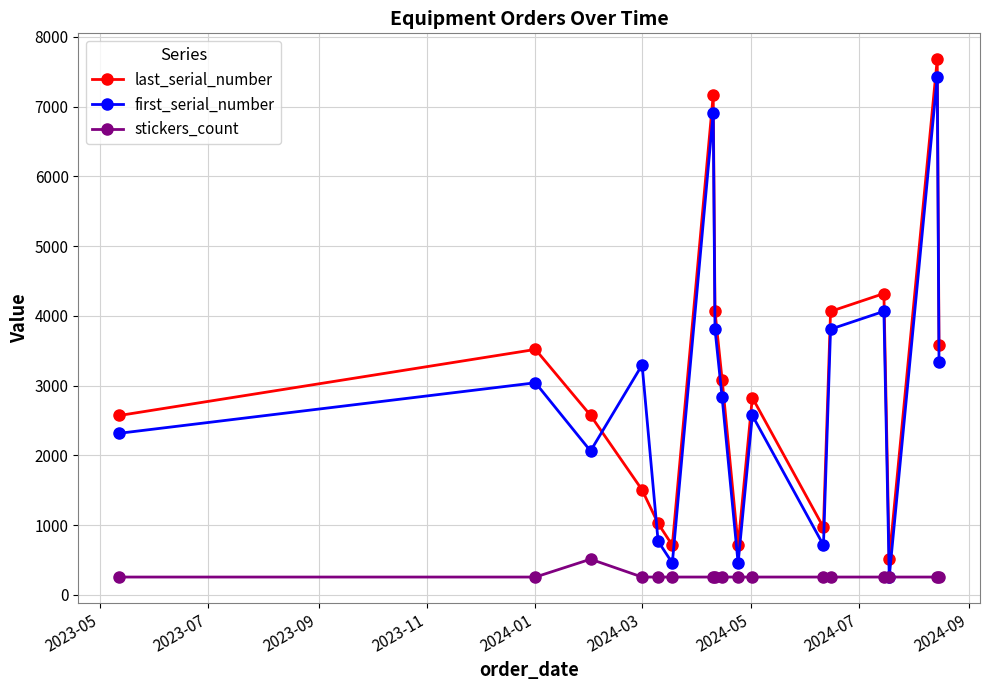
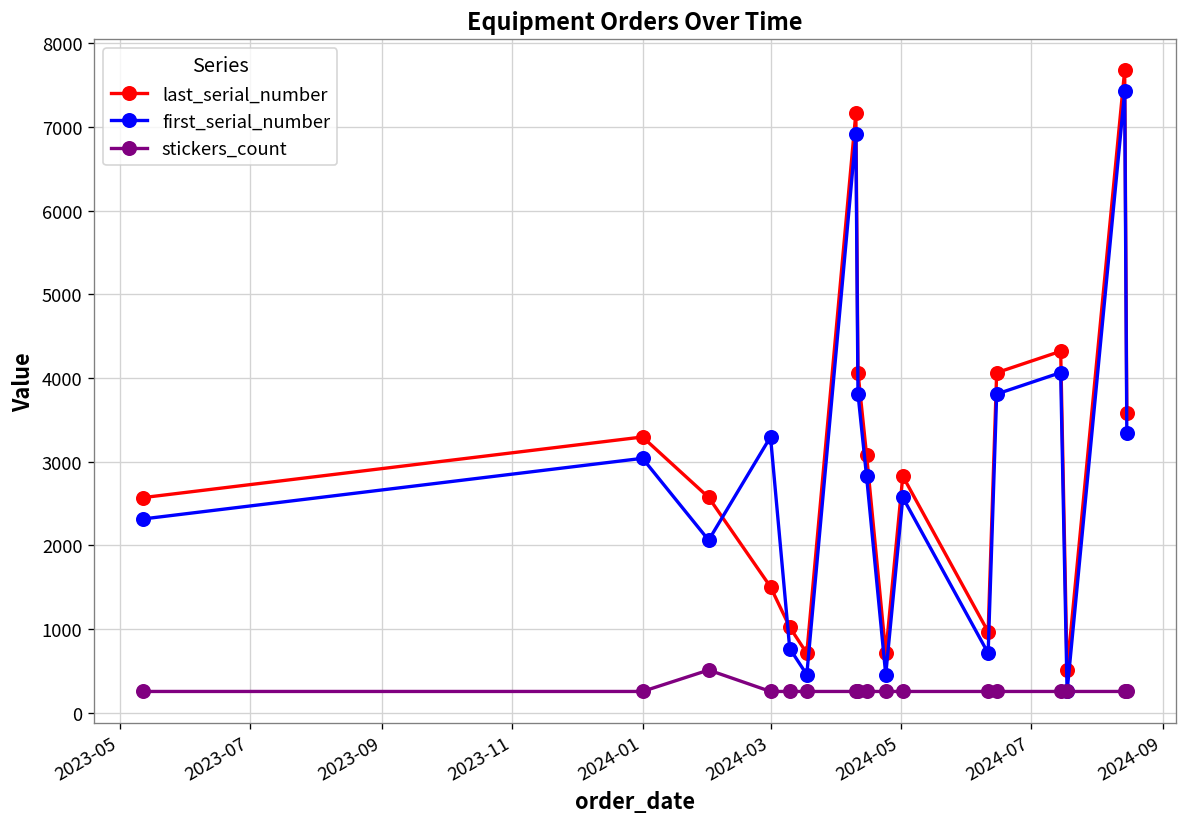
last_serial_number, 2024-01: 3500 -> 3300
